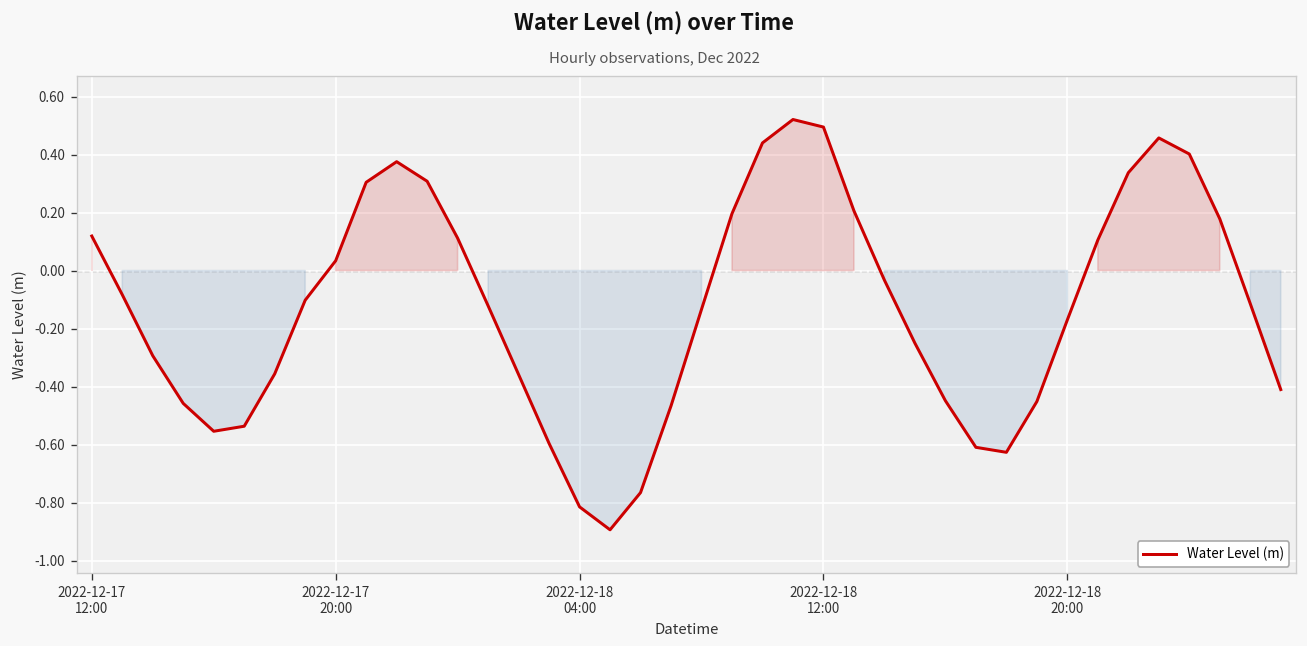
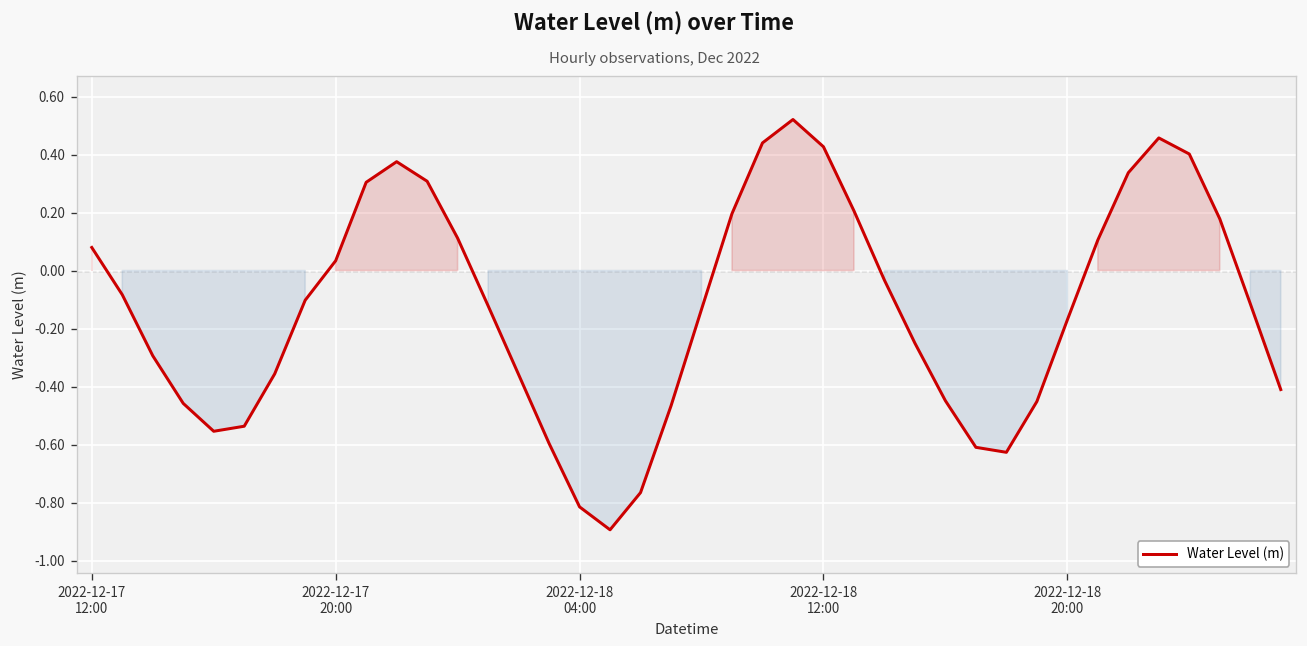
2022-12-17 12:00: 0.12 -> 0.08
2022-12-18 12:00: 0.49 -> 0.43
